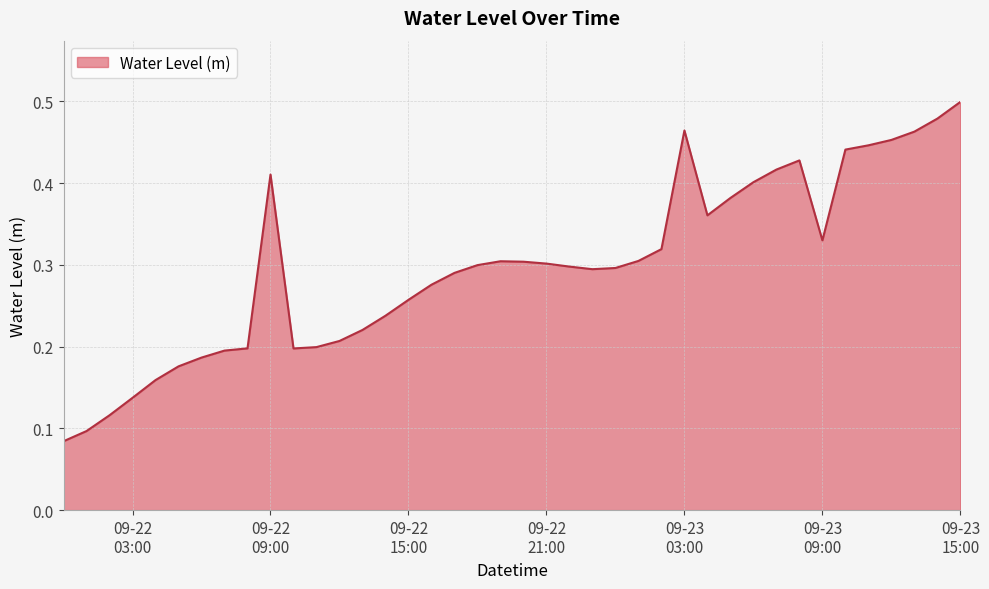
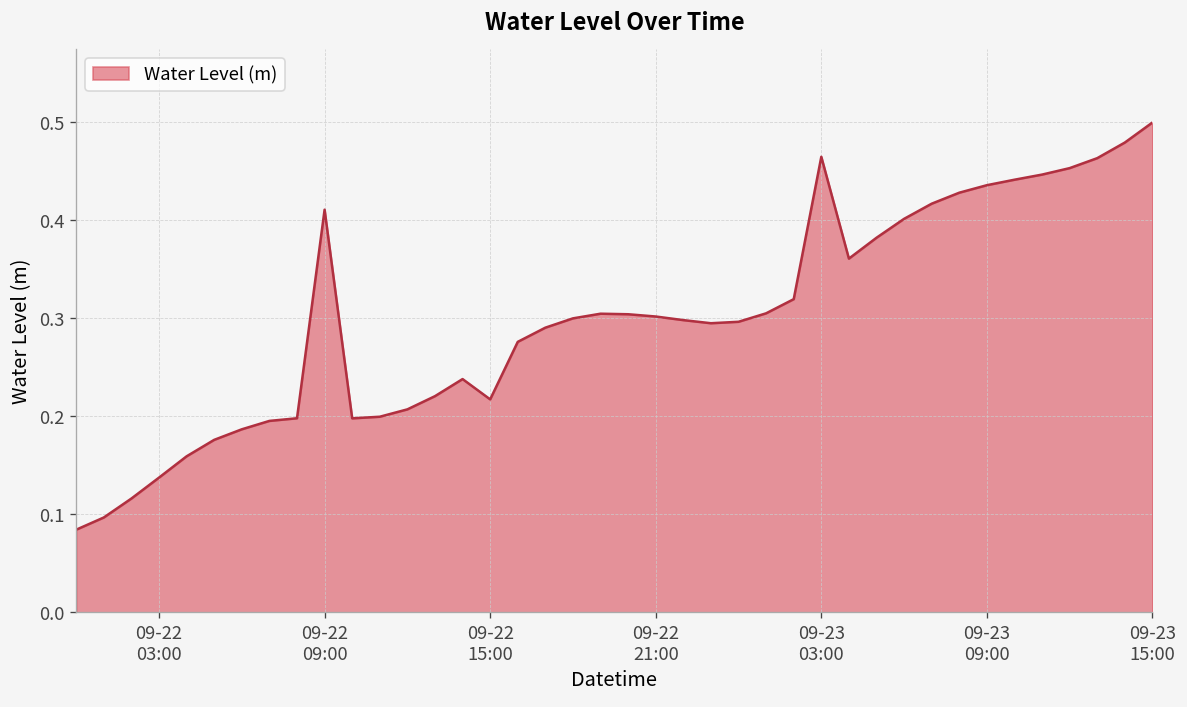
09-22 15:00: 0.26 -> 0.22
09-23 09:00: 0.33 -> 0.44
